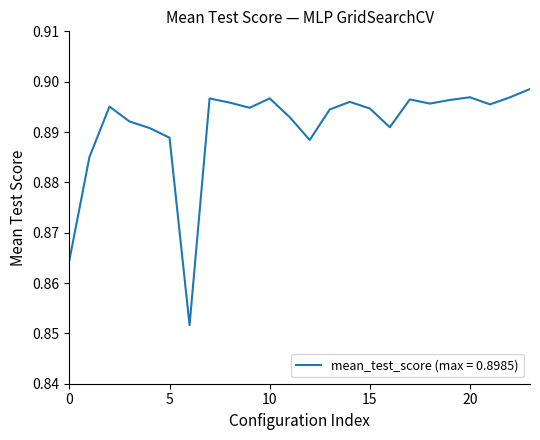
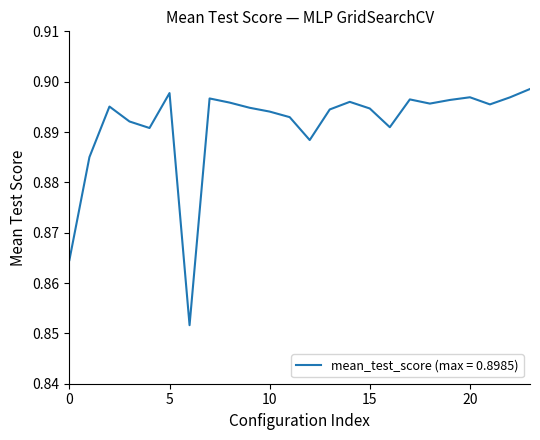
5: 0.889 -> 0.898
10: 0.897 -> 0.894
